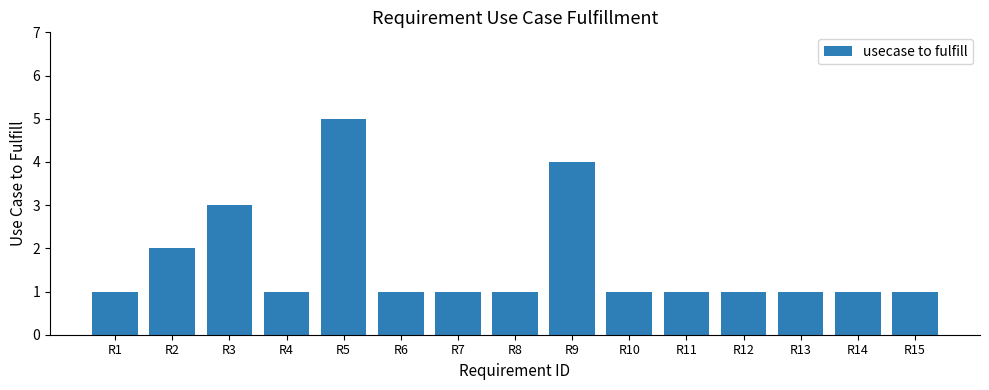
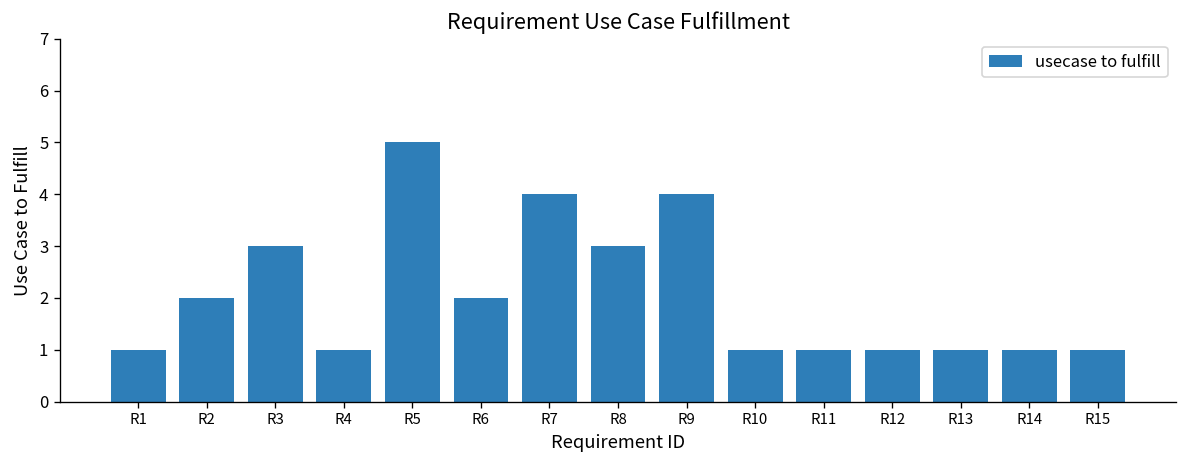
R6: 1 -> 2
R7: 1 -> 4
R8: 1 -> 3
